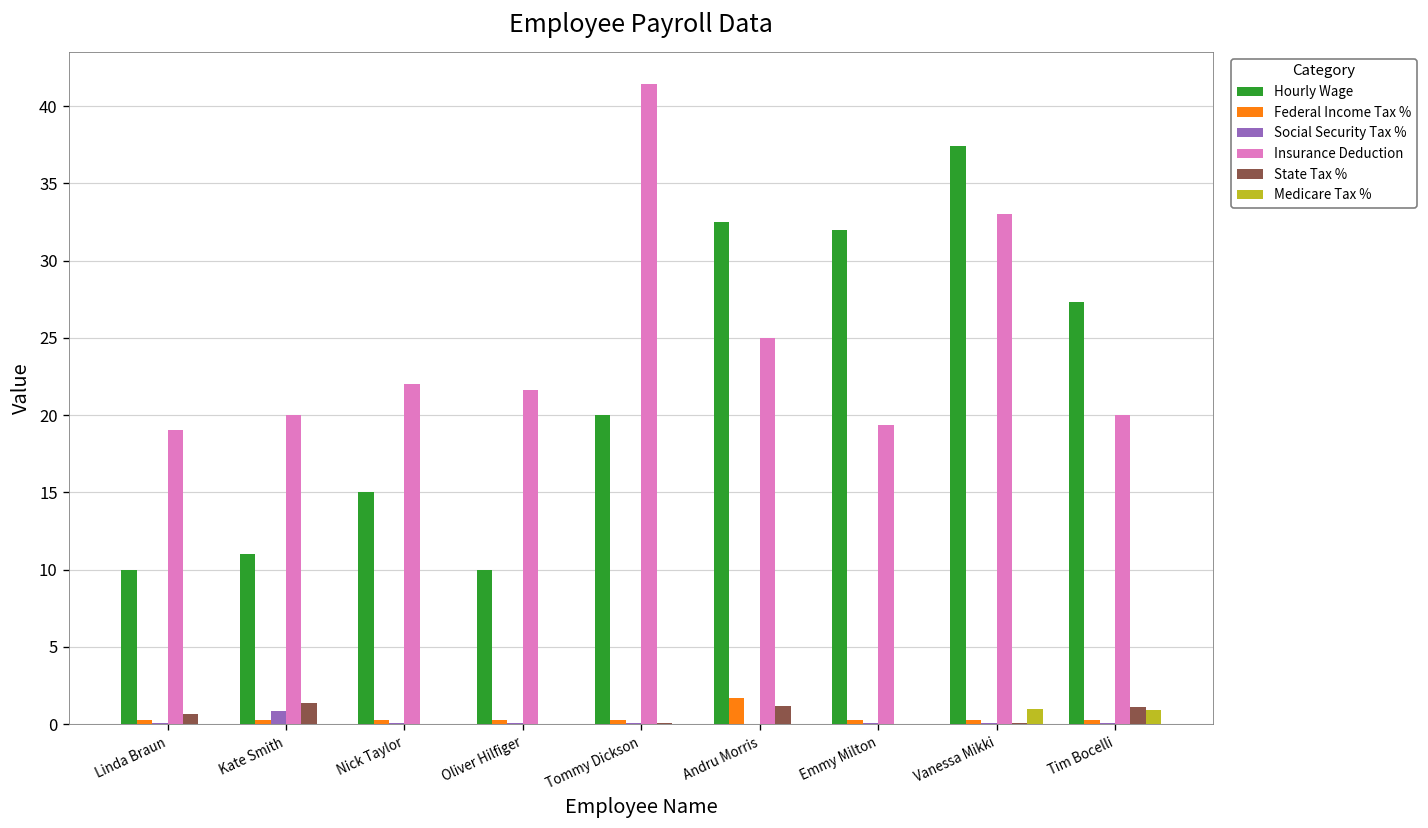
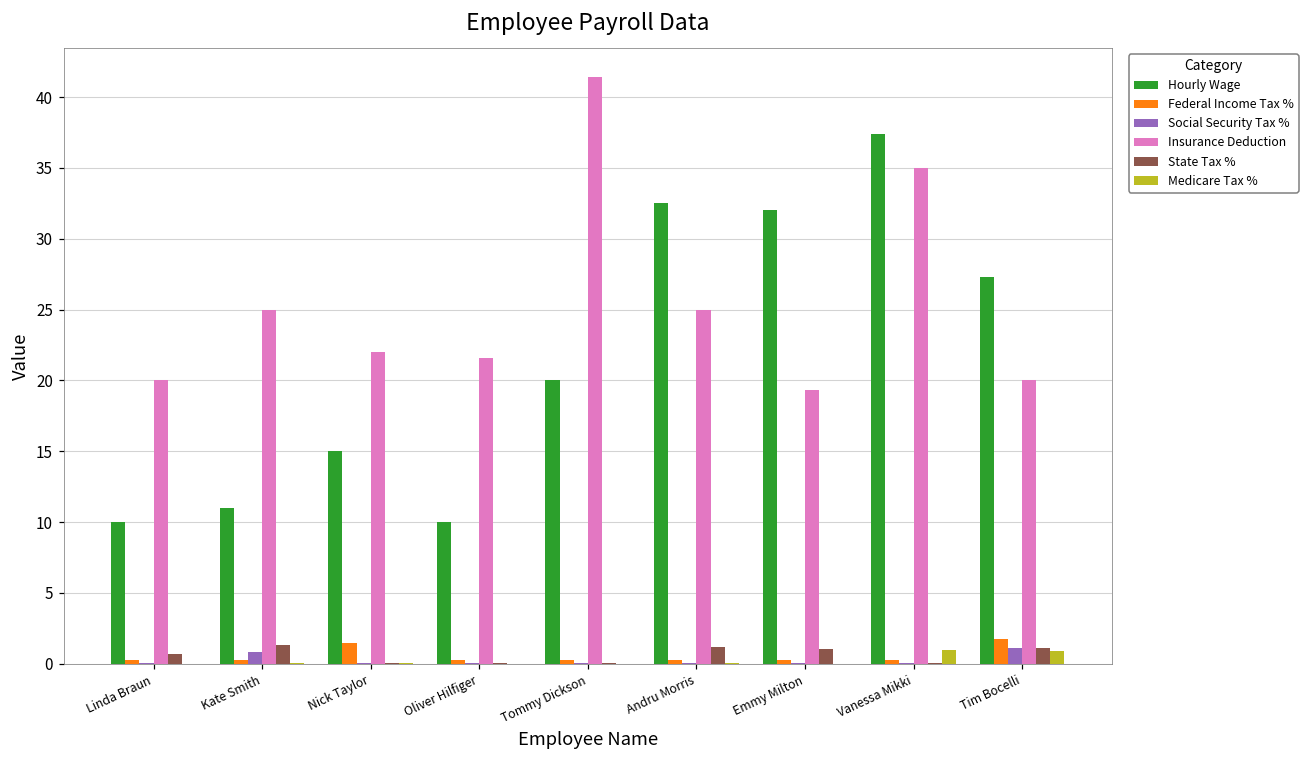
Insurance Deduction, Linda Braun: 19 -> 20
Insurance Deduction, Kate Smith: 20 -> 25
Federal Income Tax %, Nick Taylor: 0.3 -> 1.5
Federal Income Tax %, Andru Morris: 1.7 -> 0.3
State Tax %, Emmy Milton: 0.0 -> 1.0
Insurance Deduction, Vanessa Mikki: 33 -> 35
Federal Income Tax %, Tim Bocelli: 0.3 -> 1.7
Social Security Tax %, Tim Bocelli: 0.1 -> 1.1
